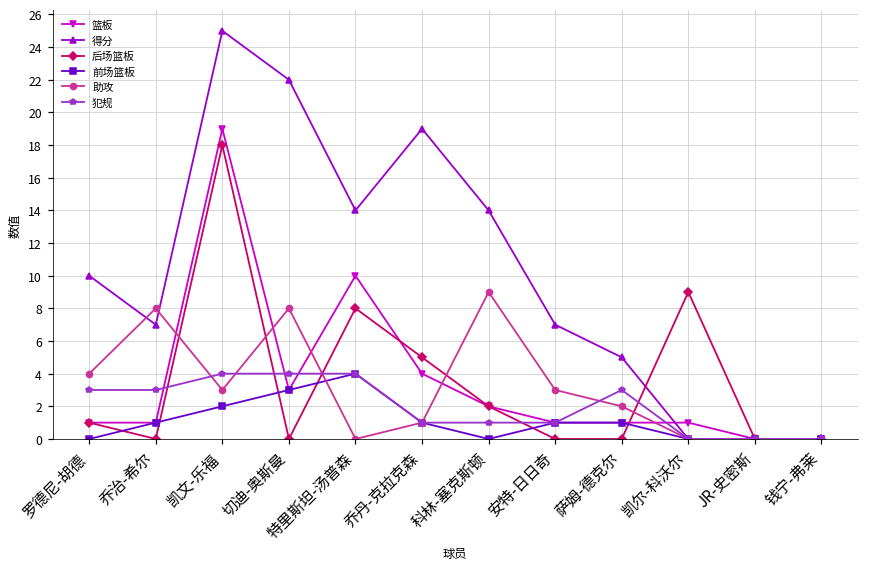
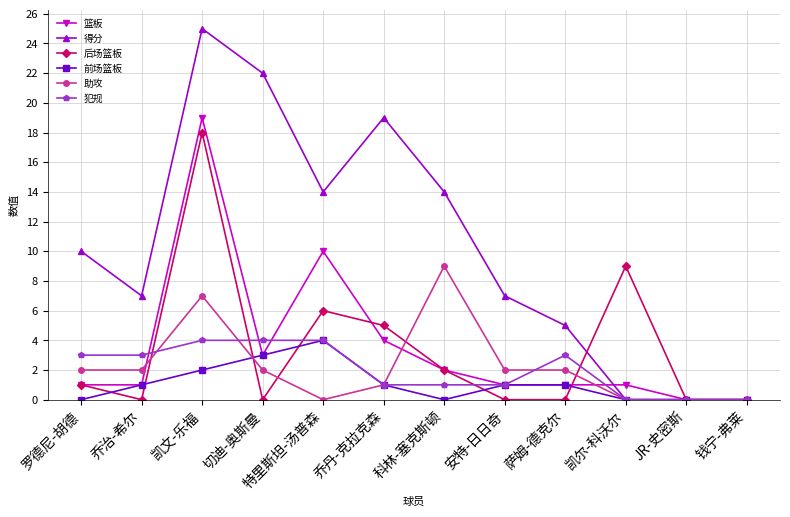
助攻, 罗德尼-胡德: 4 -> 2
助攻, 乔治-希尔: 8 -> 2
助攻, 凯文-乐福: 3 -> 7
助攻, 切迪-奥斯曼: 8 -> 2
后场篮板, 特里斯坦-汤普森: 8 -> 6
助攻, 安特-日日奇: 3 -> 2
